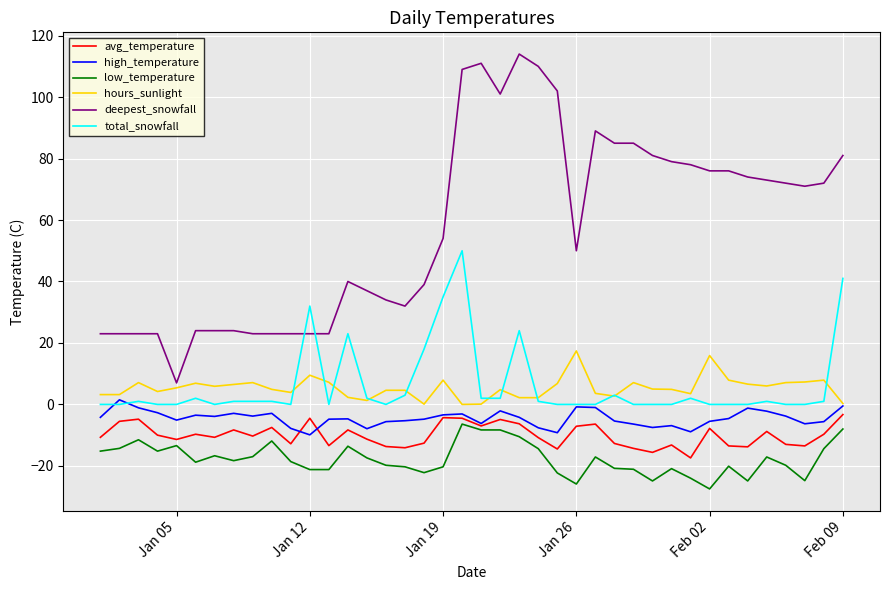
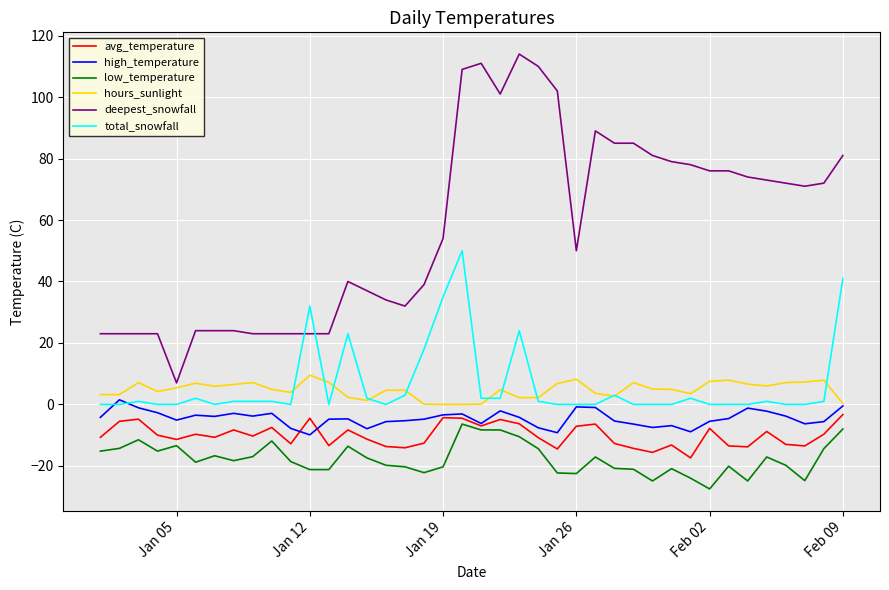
hours_sunlight, Jan 19: 8 -> 0
low_temperature, Jan 26: -26 -> -23
hours_sunlight, Jan 26: 17 -> 8
hours_sunlight, Feb 02: 16 -> 8
